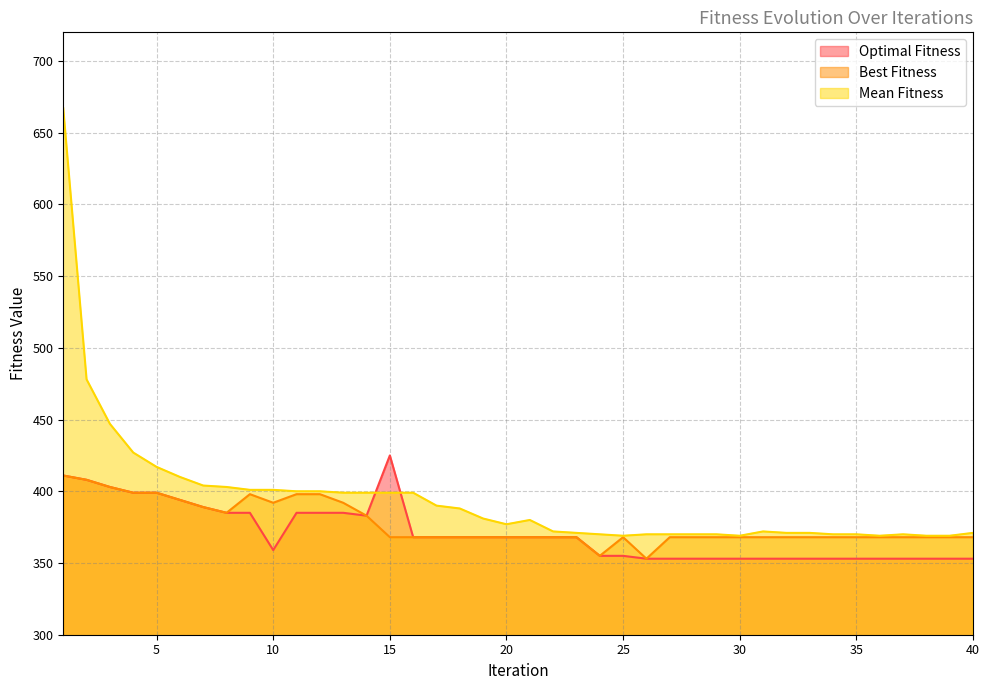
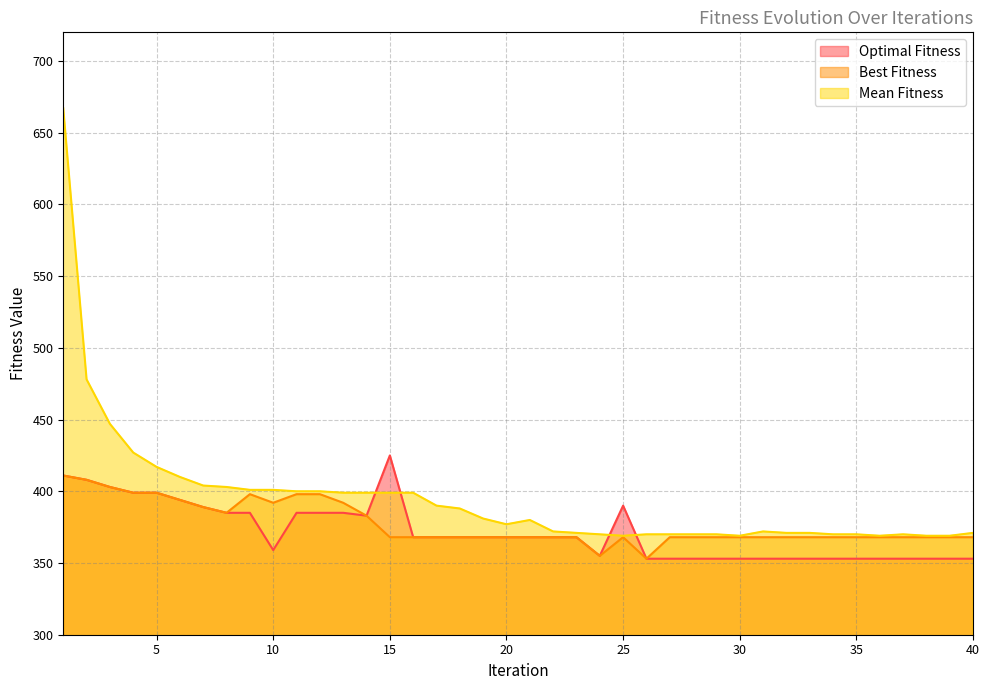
Optimal Fitness, 25: 355 -> 390
